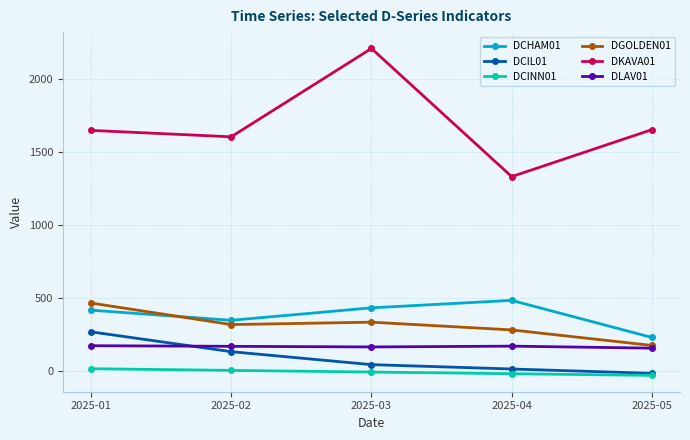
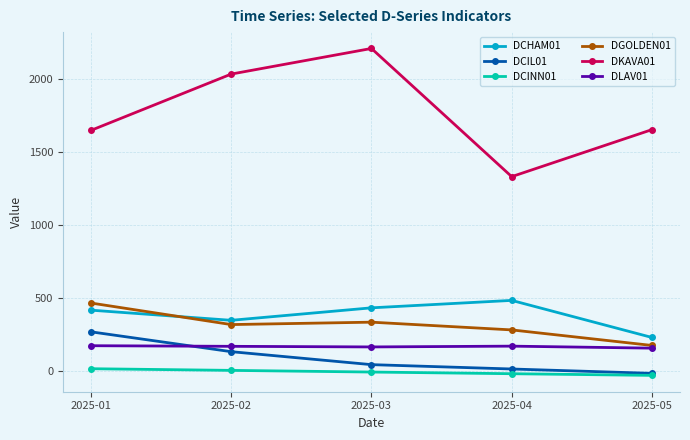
DKAVA01, 2025-02: 1610 -> 2030
